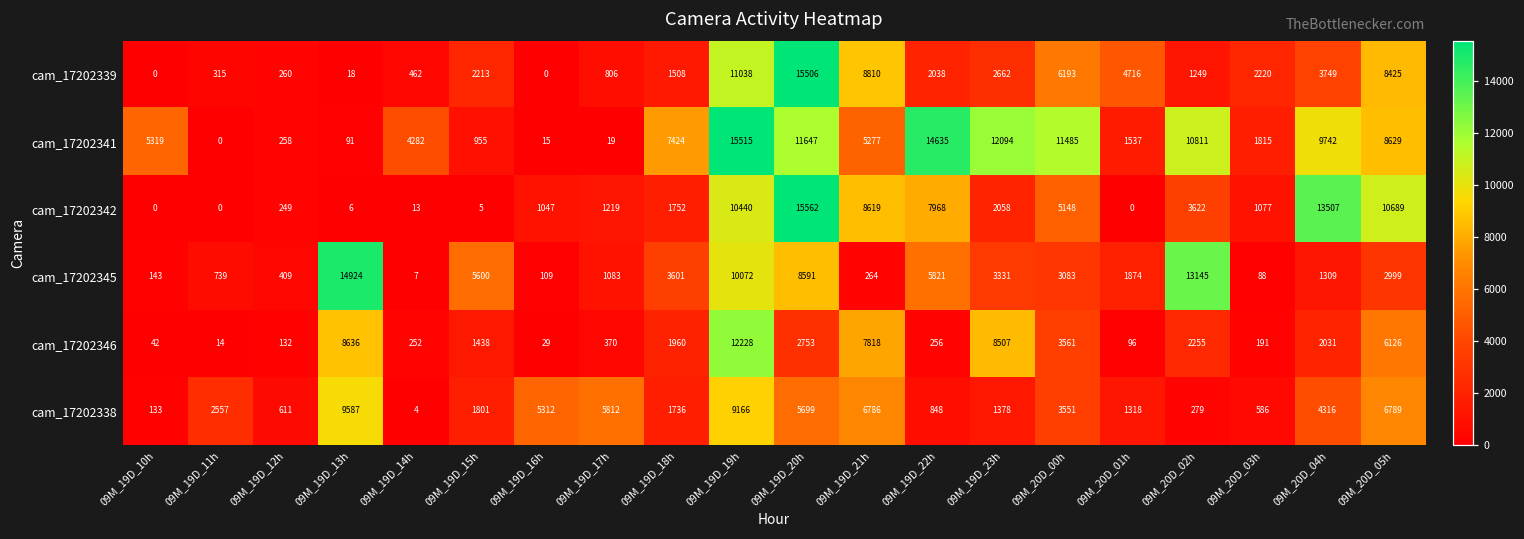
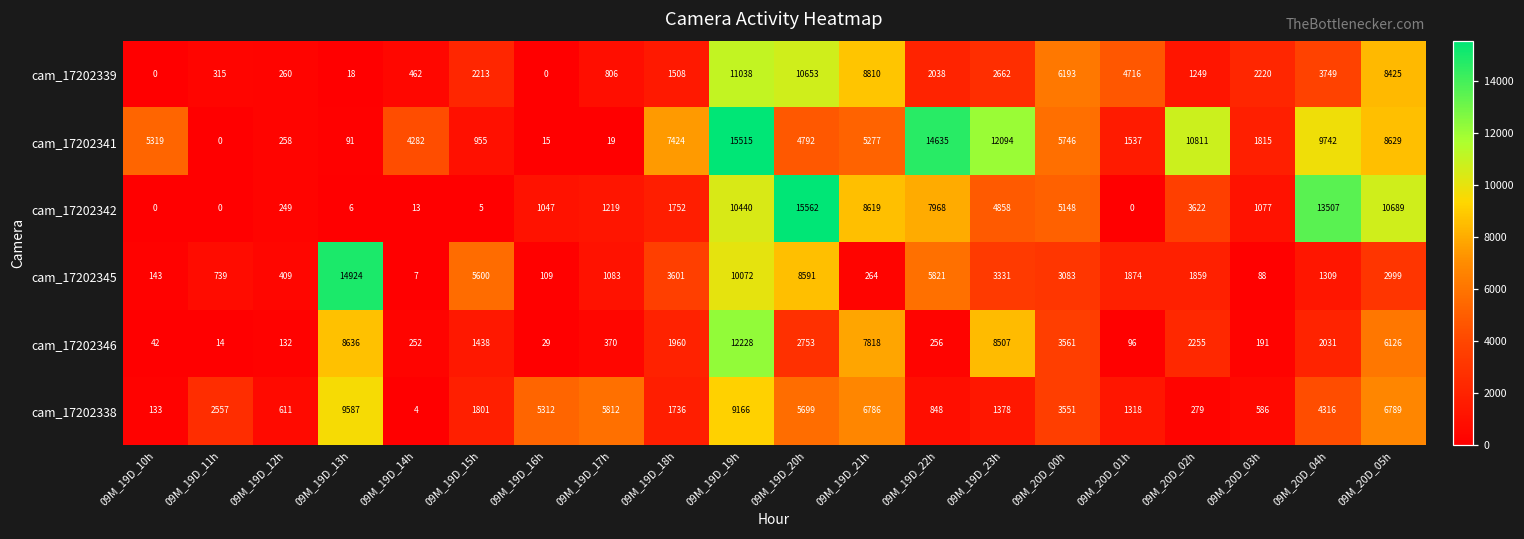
cam_17202339, 09M_19D_20h: 15506 -> 10653
cam_17202341, 09M_19D_20h: 11647 -> 4792
cam_17202341, 09M_20D_00h: 11485 -> 5746
cam_17202342, 09M_19D_23h: 2058 -> 4858
cam_17202345, 09M_20D_02h: 13145 -> 1859
